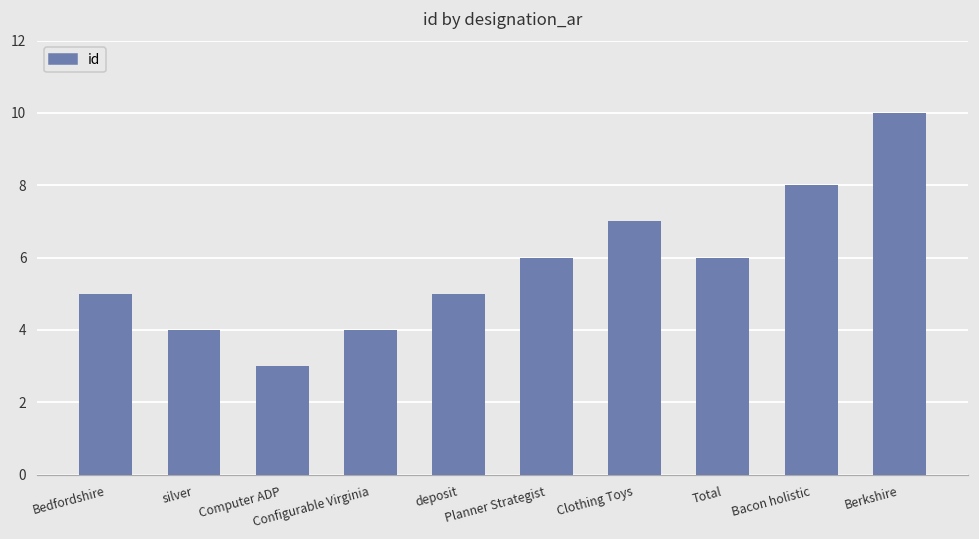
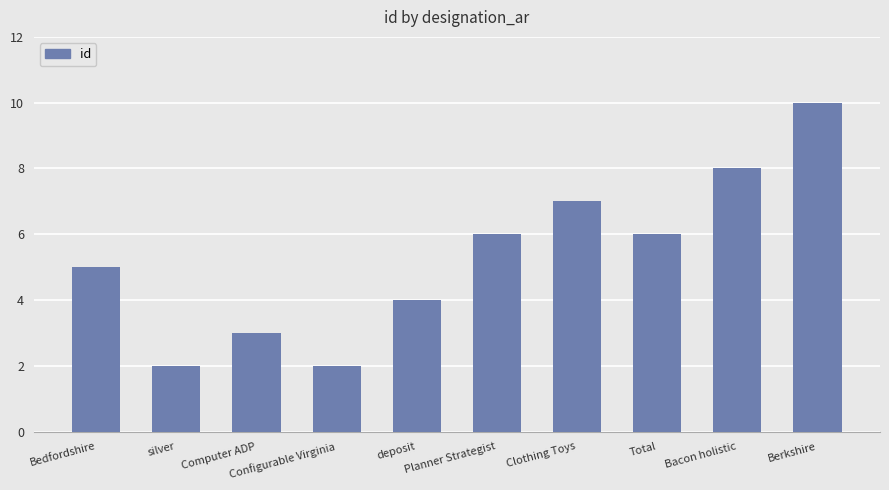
silver: 4 -> 2
Configurable Virginia: 4 -> 2
deposit: 5 -> 4
